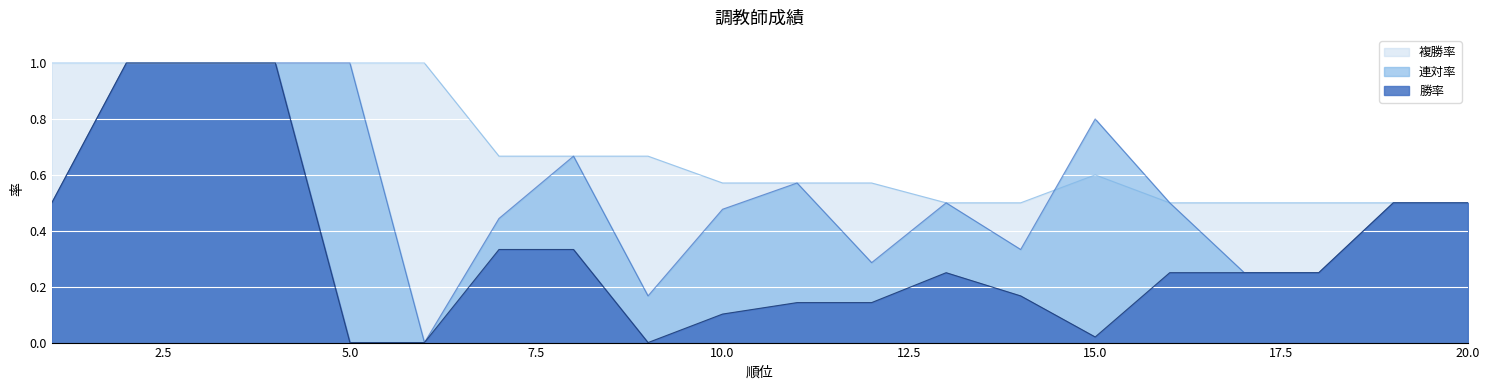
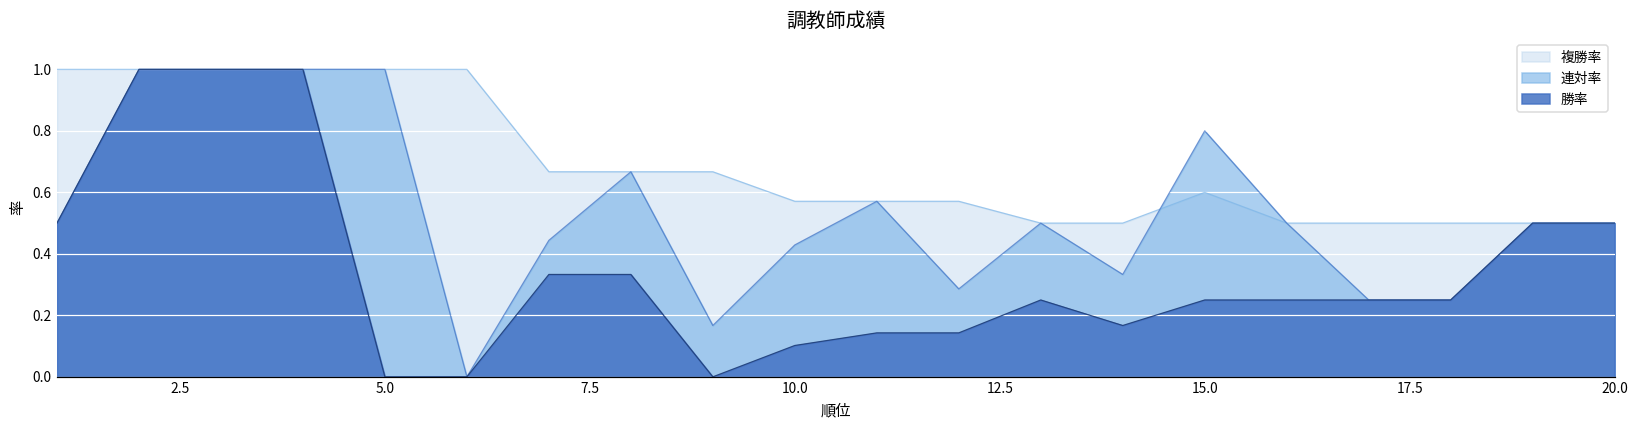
連対率, 10.0: 0.48 -> 0.43
勝率, 15.0: 0.02 -> 0.25
